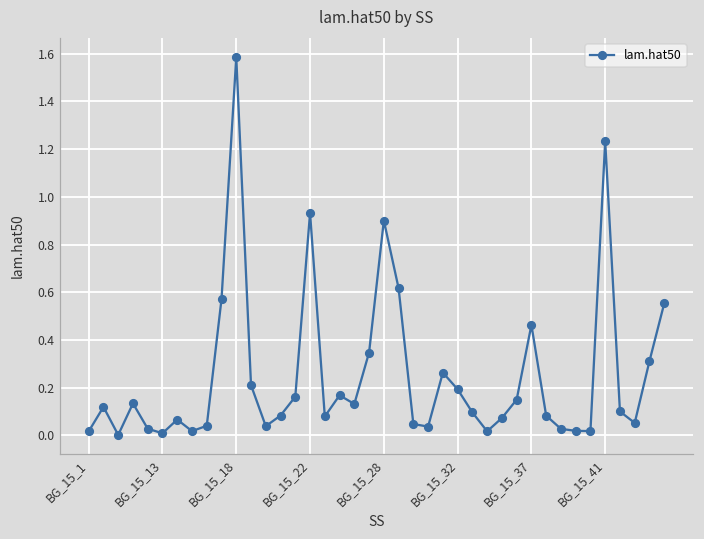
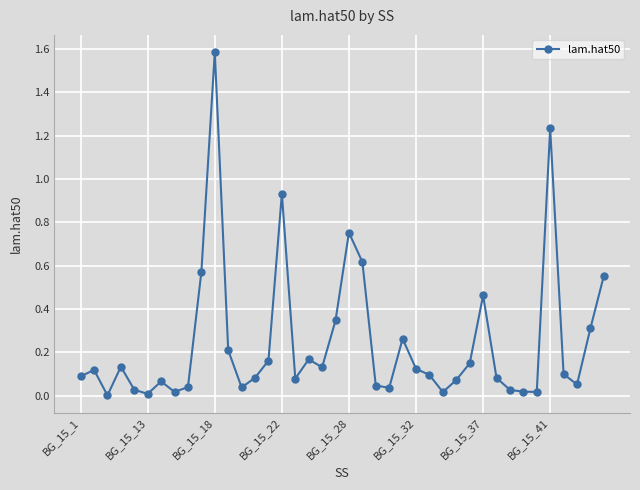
BG_15_1: 0.02 -> 0.09
BG_15_28: 0.90 -> 0.75
BG_15_32: 0.19 -> 0.12
